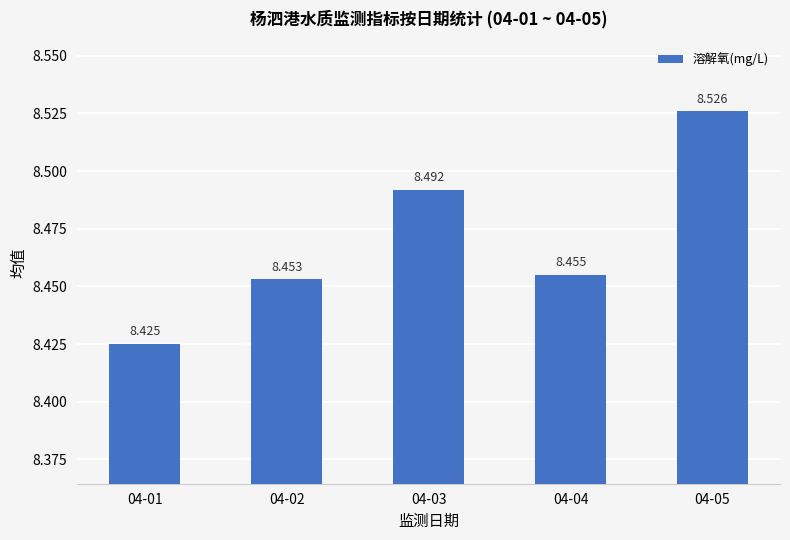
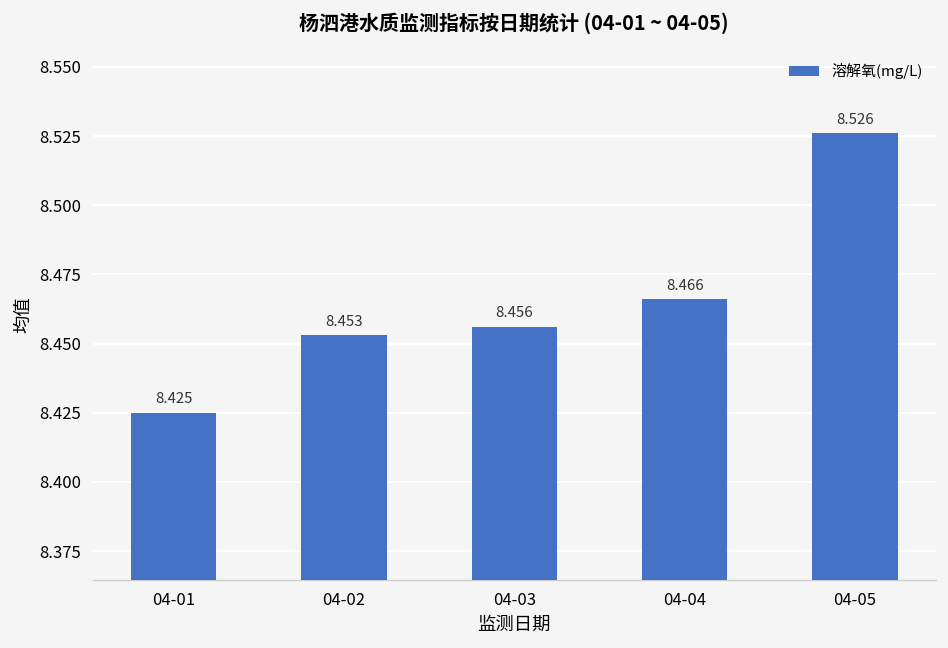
04-03: 8.492 -> 8.456
04-04: 8.455 -> 8.466
